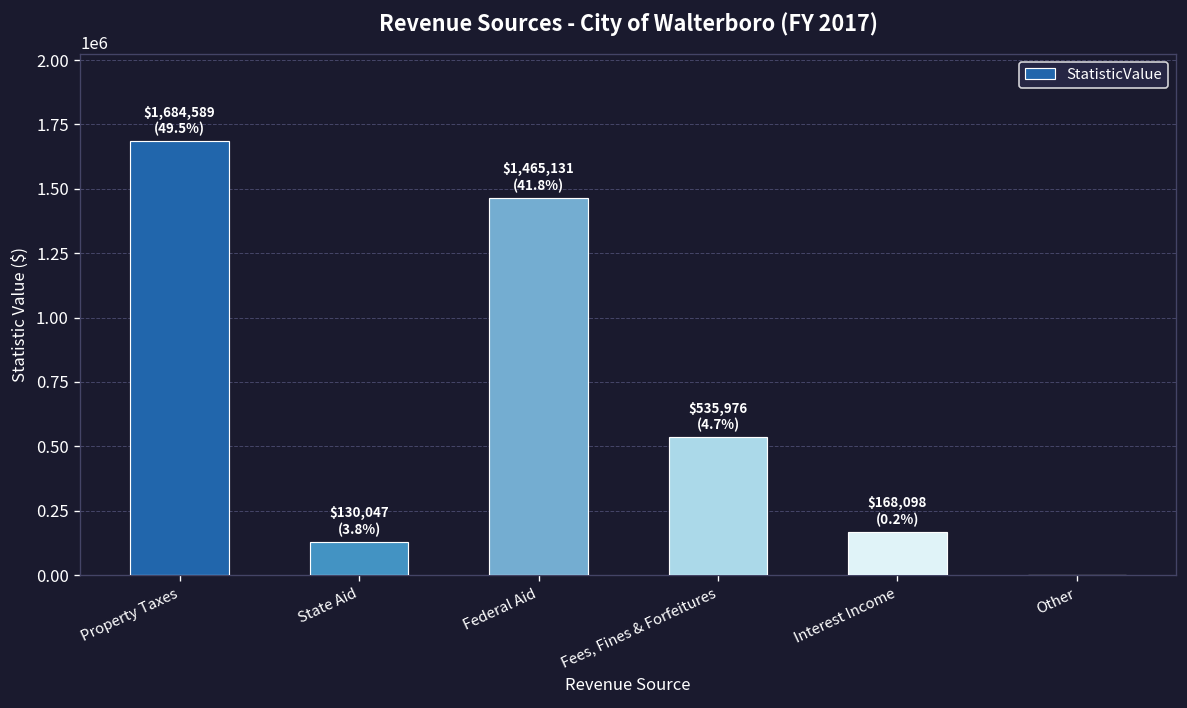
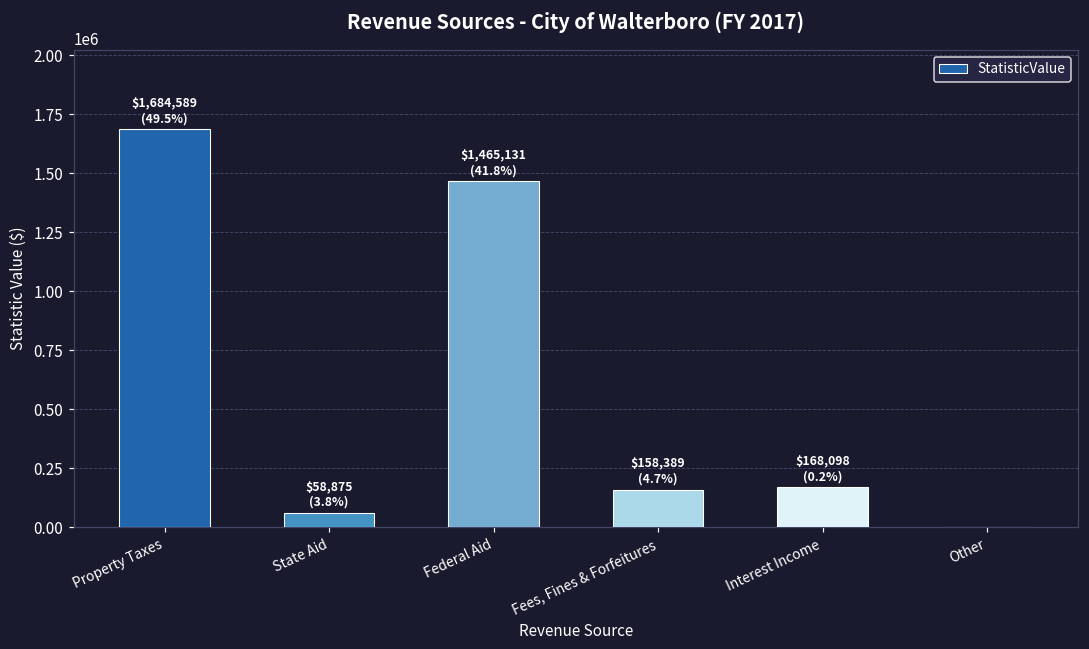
State Aid: $130,047 -> $58,875
Fees, Fines & Forfeitures: $535,976 -> $158,389
